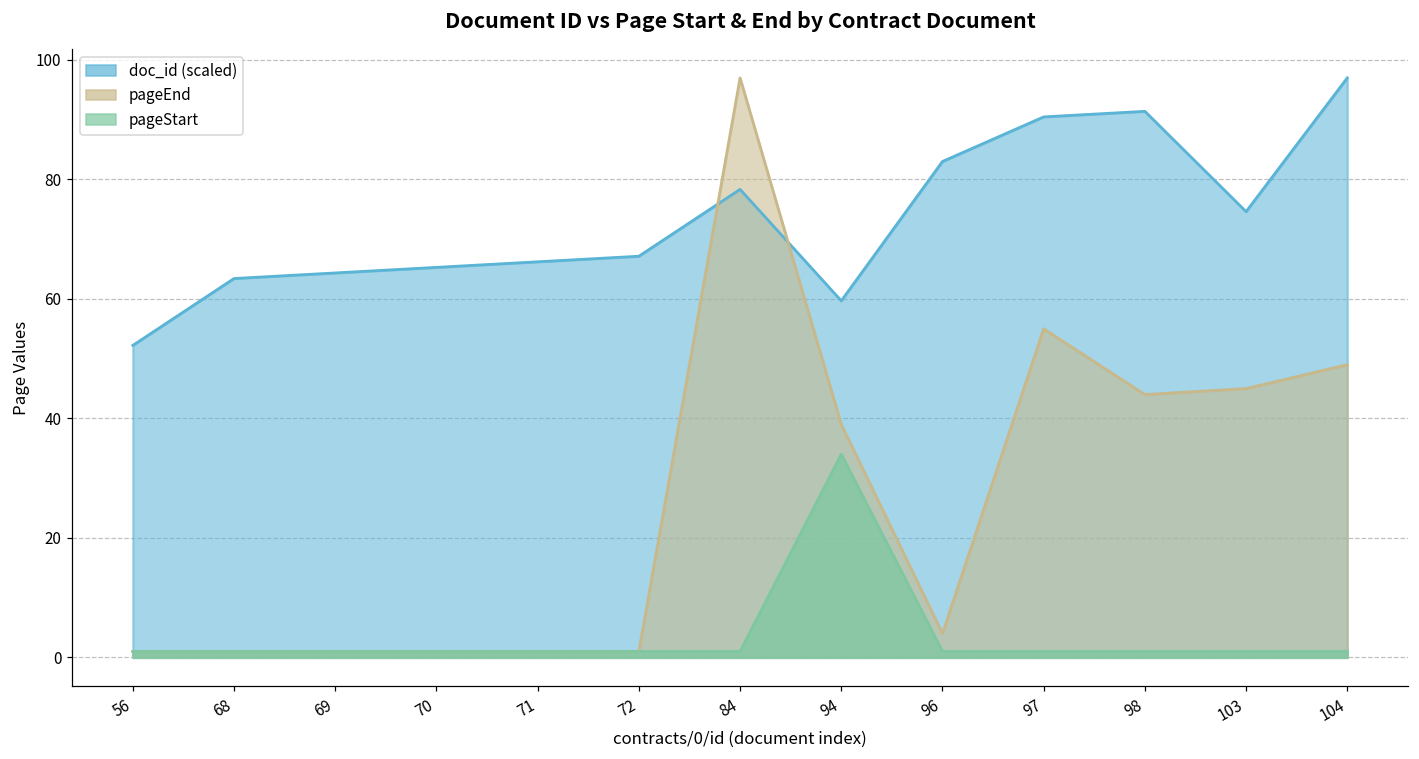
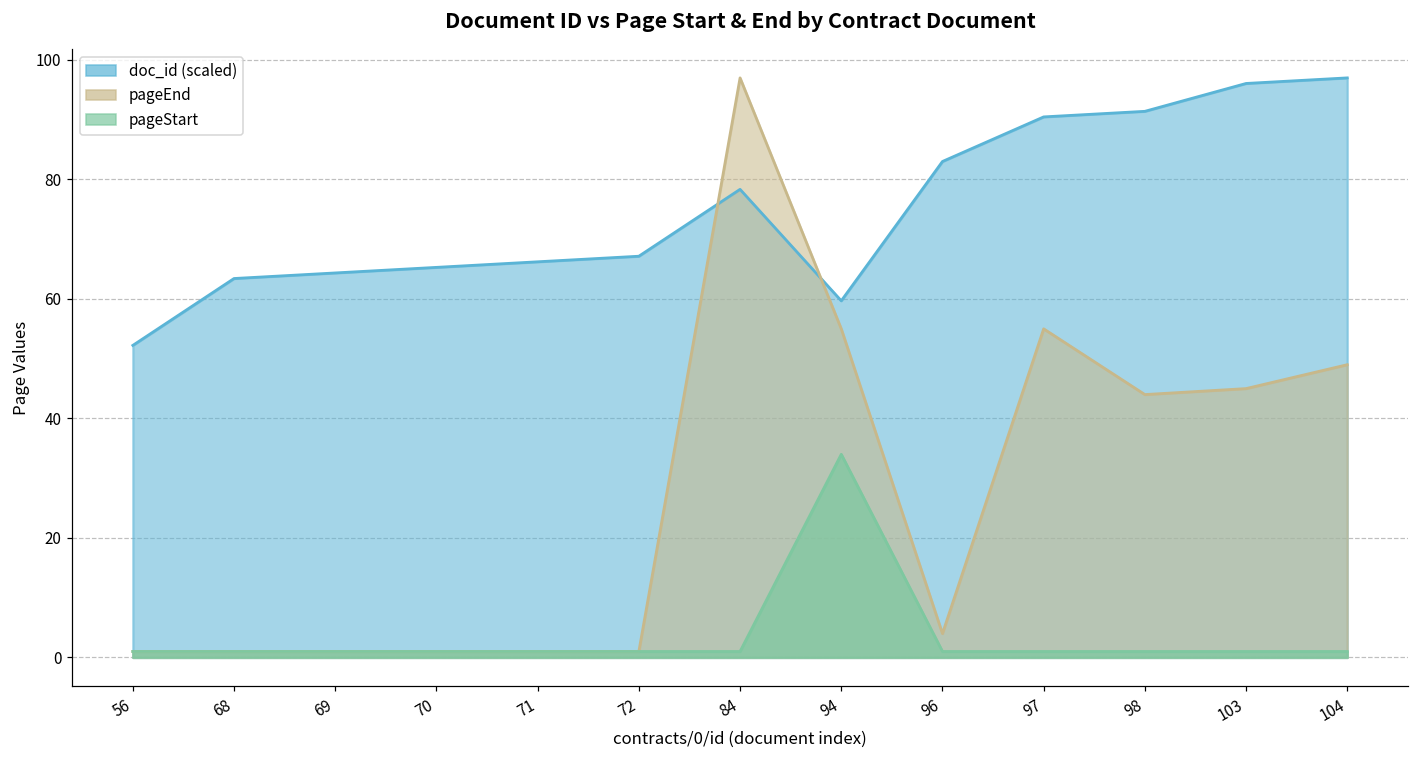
pageEnd, 94: 39 -> 55
doc_id (scaled), 103: 75 -> 96
